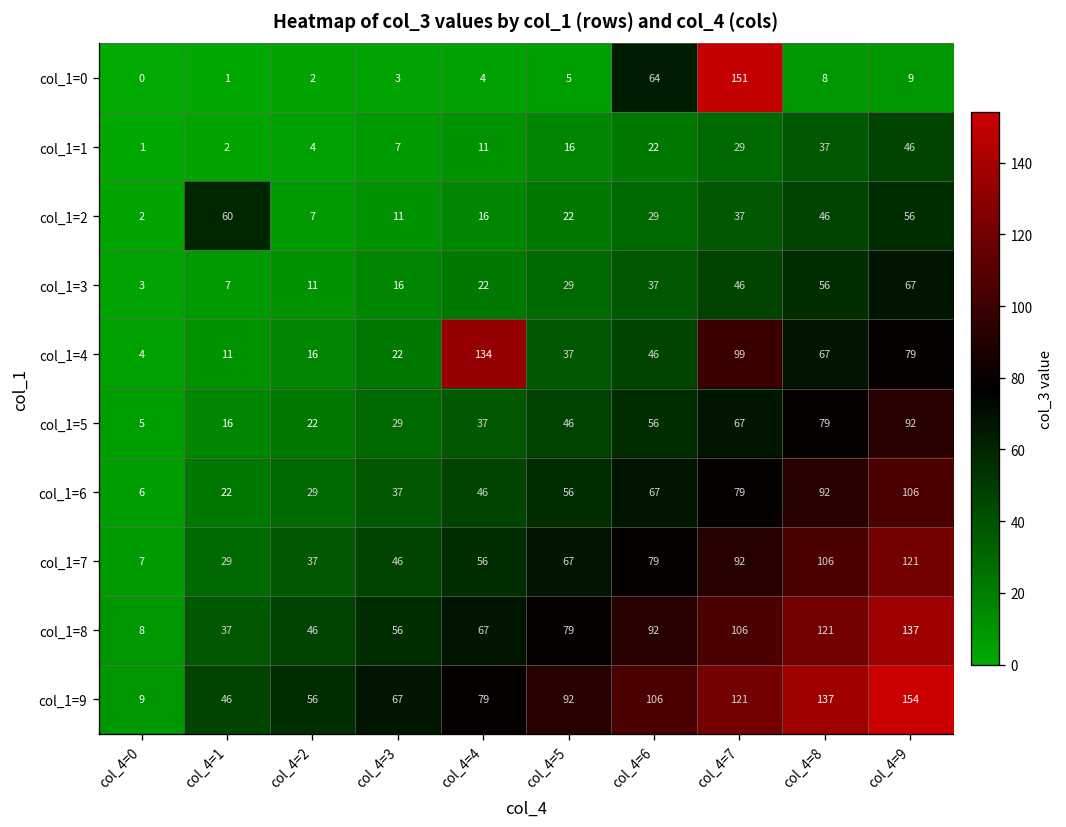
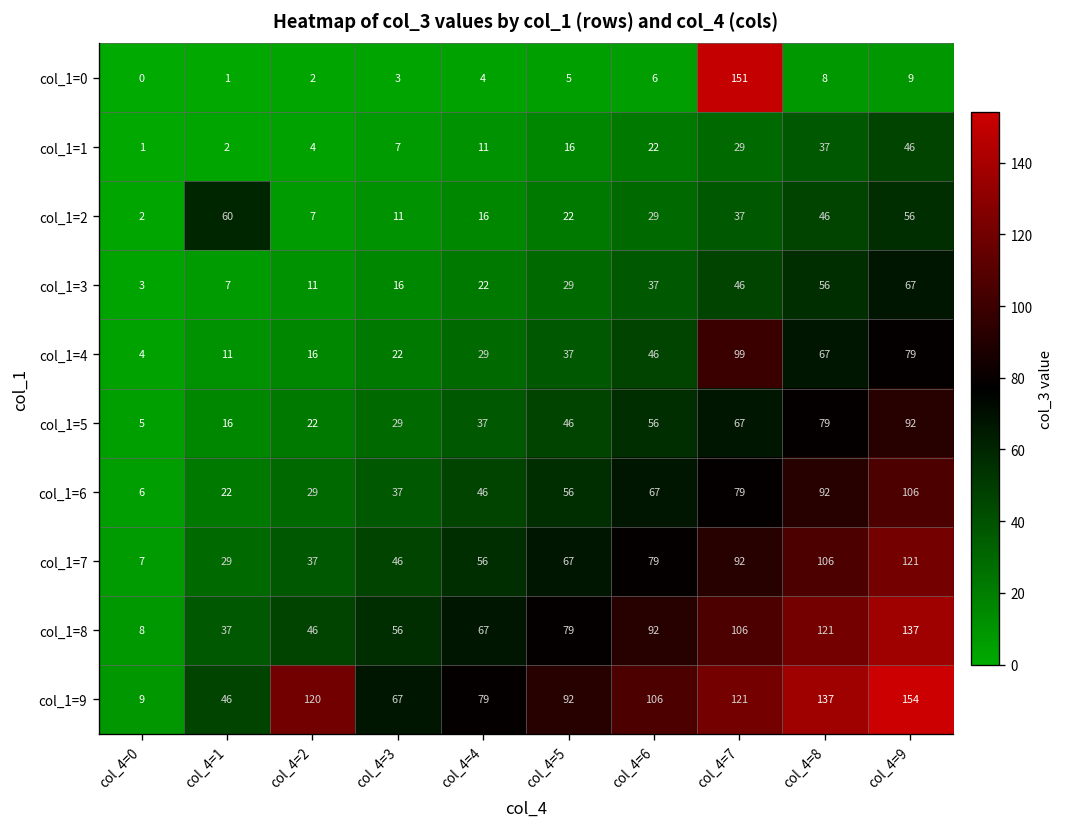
col_1=0, col_4=6: 64 -> 6
col_1=4, col_4=4: 134 -> 29
col_1=9, col_4=2: 56 -> 120
